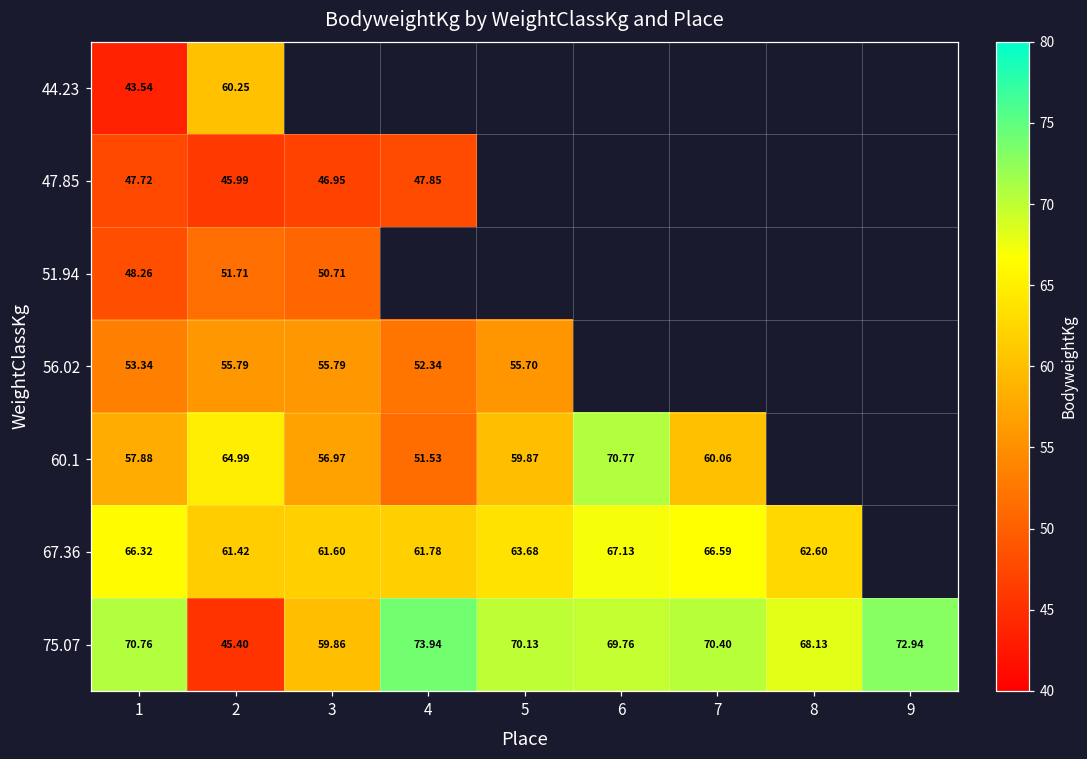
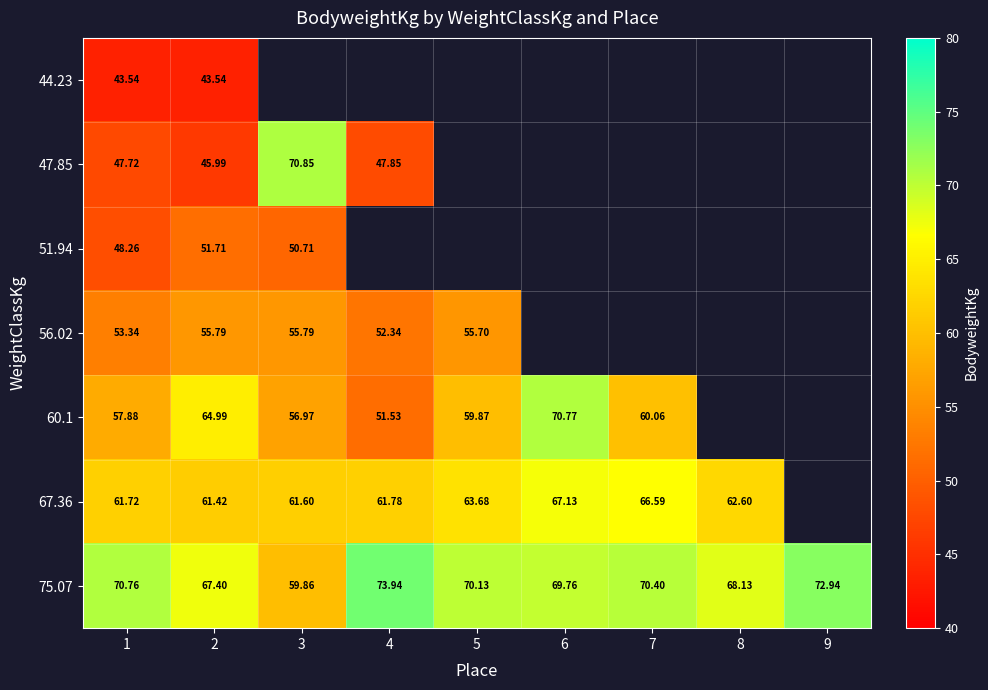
44.23, 2: 60.25 -> 43.54
47.85, 3: 46.95 -> 70.85
67.36, 1: 66.32 -> 61.72
75.07, 2: 45.40 -> 67.40
